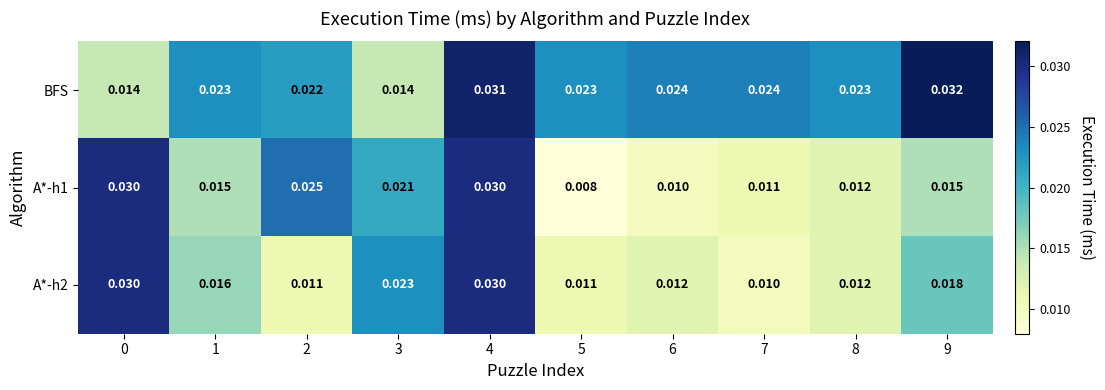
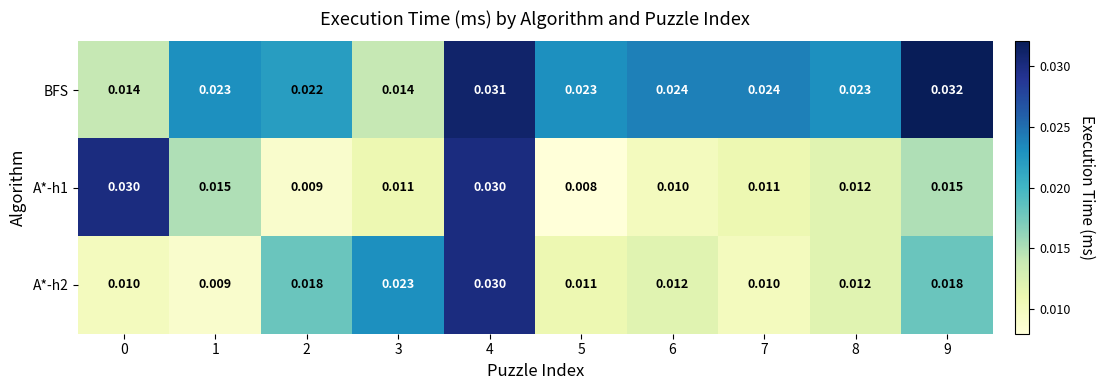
A*-h1, 2: 0.025 -> 0.009
A*-h1, 3: 0.021 -> 0.011
A*-h2, 0: 0.030 -> 0.010
A*-h2, 1: 0.016 -> 0.009
A*-h2, 2: 0.011 -> 0.018
